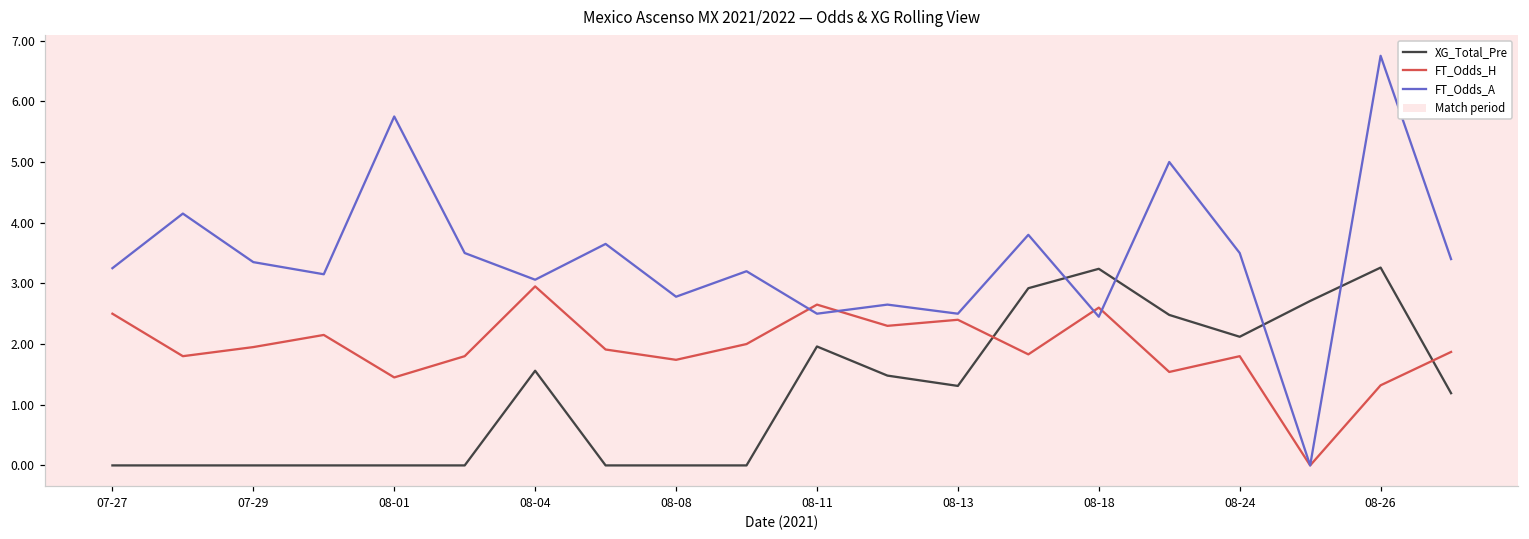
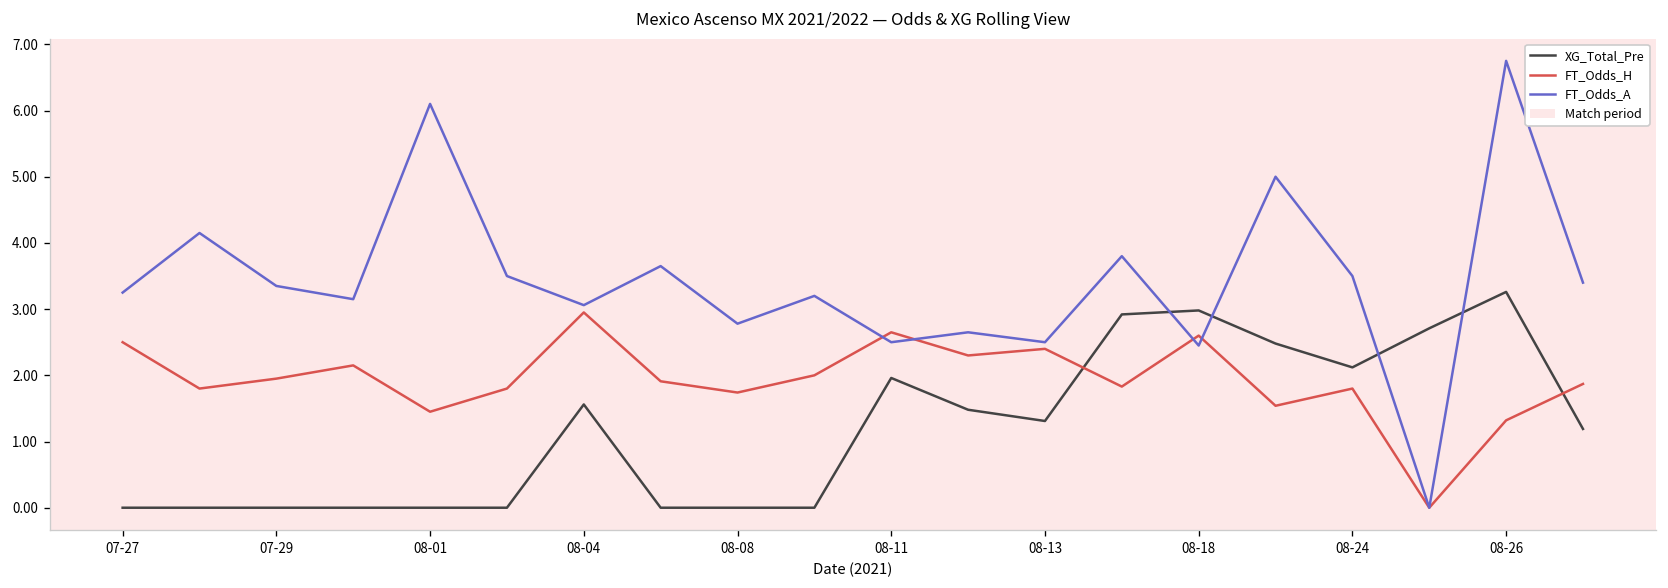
FT_Odds_A, 08-01: 5.8 -> 6.1
XG_Total_Pre, 08-18: 3.2 -> 3.0
